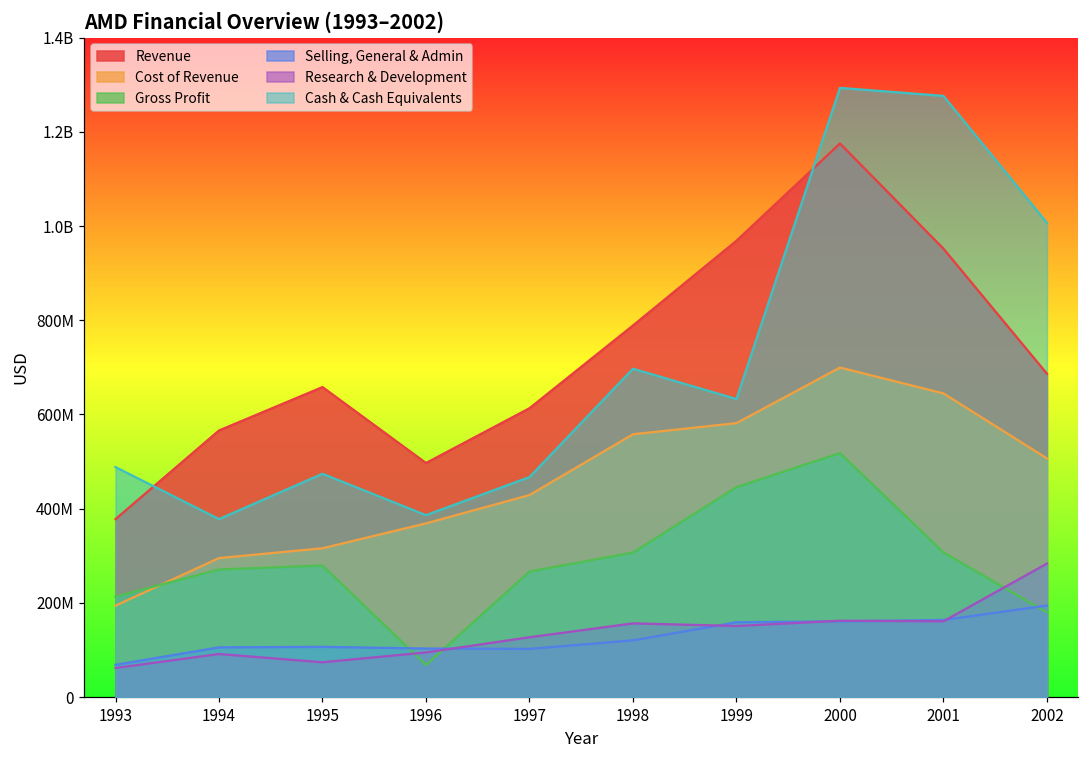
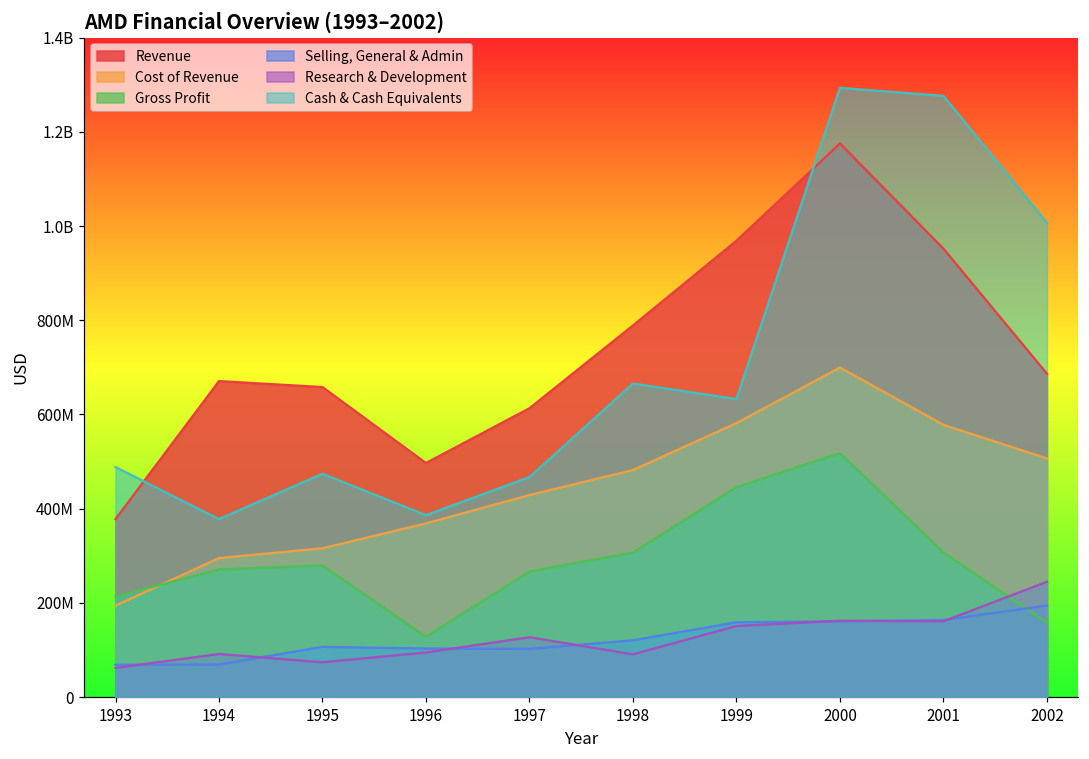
Revenue, 1994: 570000000 -> 670000000
Selling, General & Admin, 1994: 110000000 -> 70000000
Gross Profit, 1996: 70000000 -> 130000000
Cost of Revenue, 1998: 560000000 -> 480000000
Research & Development, 1998: 160000000 -> 90000000
Cash & Cash Equivalents, 1998: 700000000 -> 670000000
Cost of Revenue, 2001: 640000000 -> 580000000
Gross Profit, 2002: 180000000 -> 160000000
Research & Development, 2002: 280000000 -> 240000000
